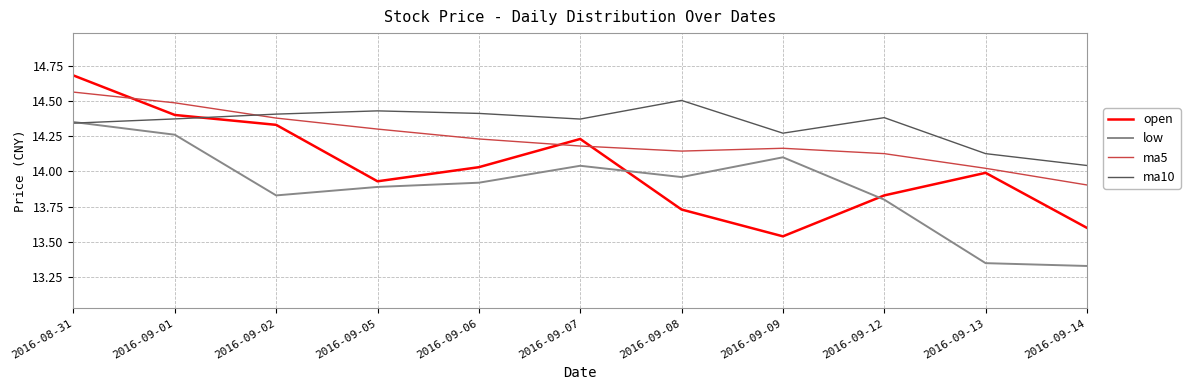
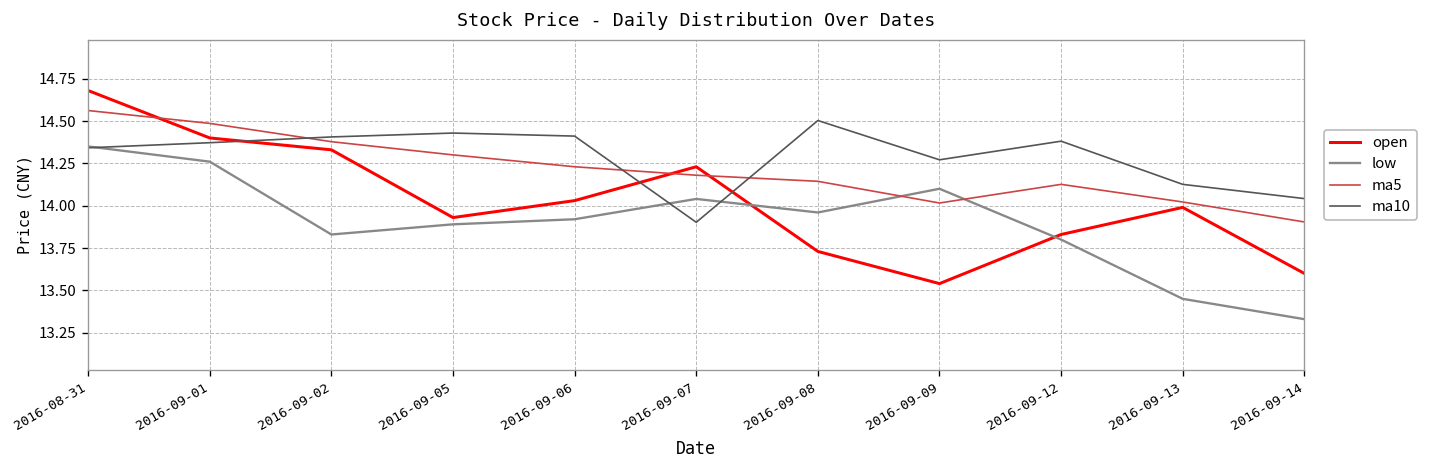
ma10, 2016-09-07: 14.37 -> 13.90
ma5, 2016-09-09: 14.16 -> 14.02
low, 2016-09-13: 13.35 -> 13.45
